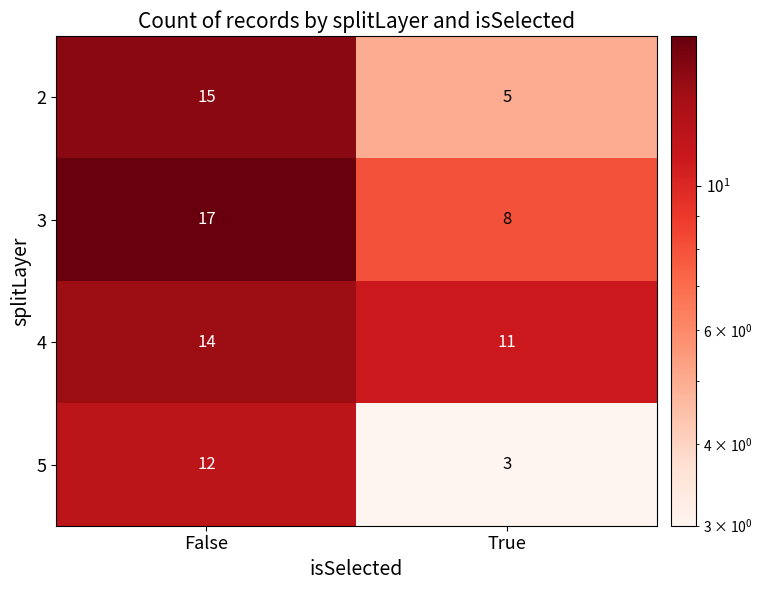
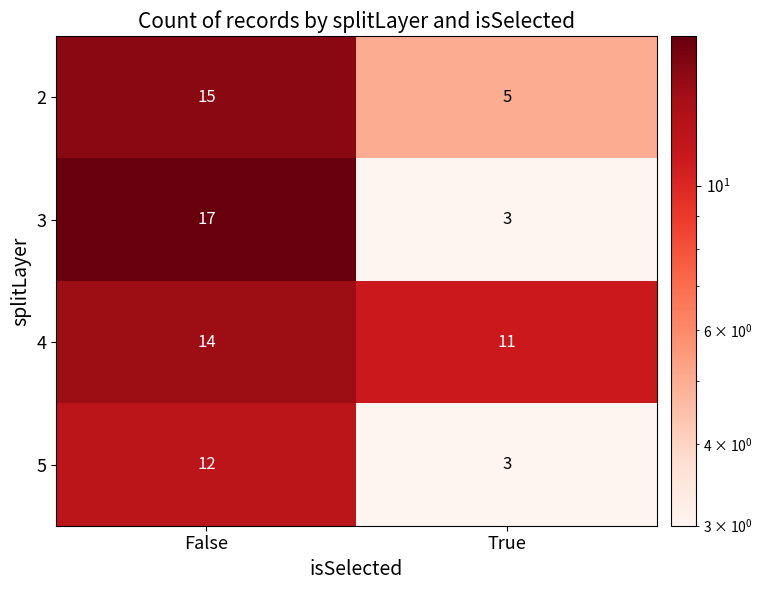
3, True: 8 -> 3
